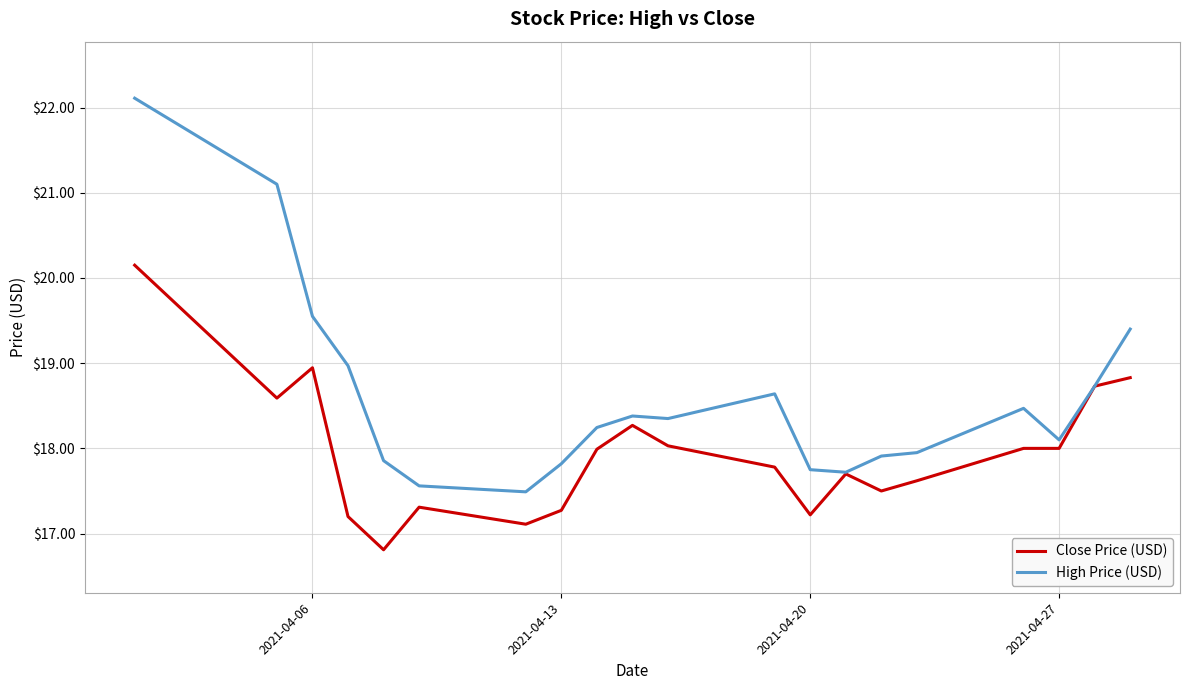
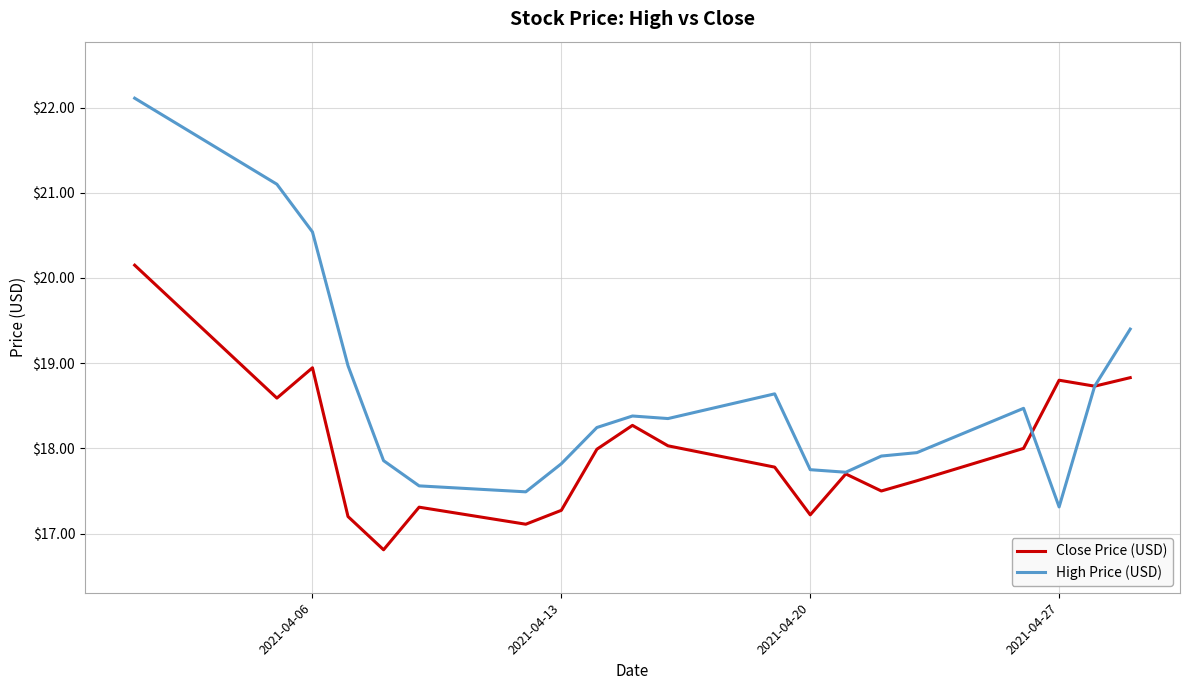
High Price (USD), 2021-04-06: $19.5 -> $20.5
Close Price (USD), 2021-04-27: $18.0 -> $18.8
High Price (USD), 2021-04-27: $18.1 -> $17.3
